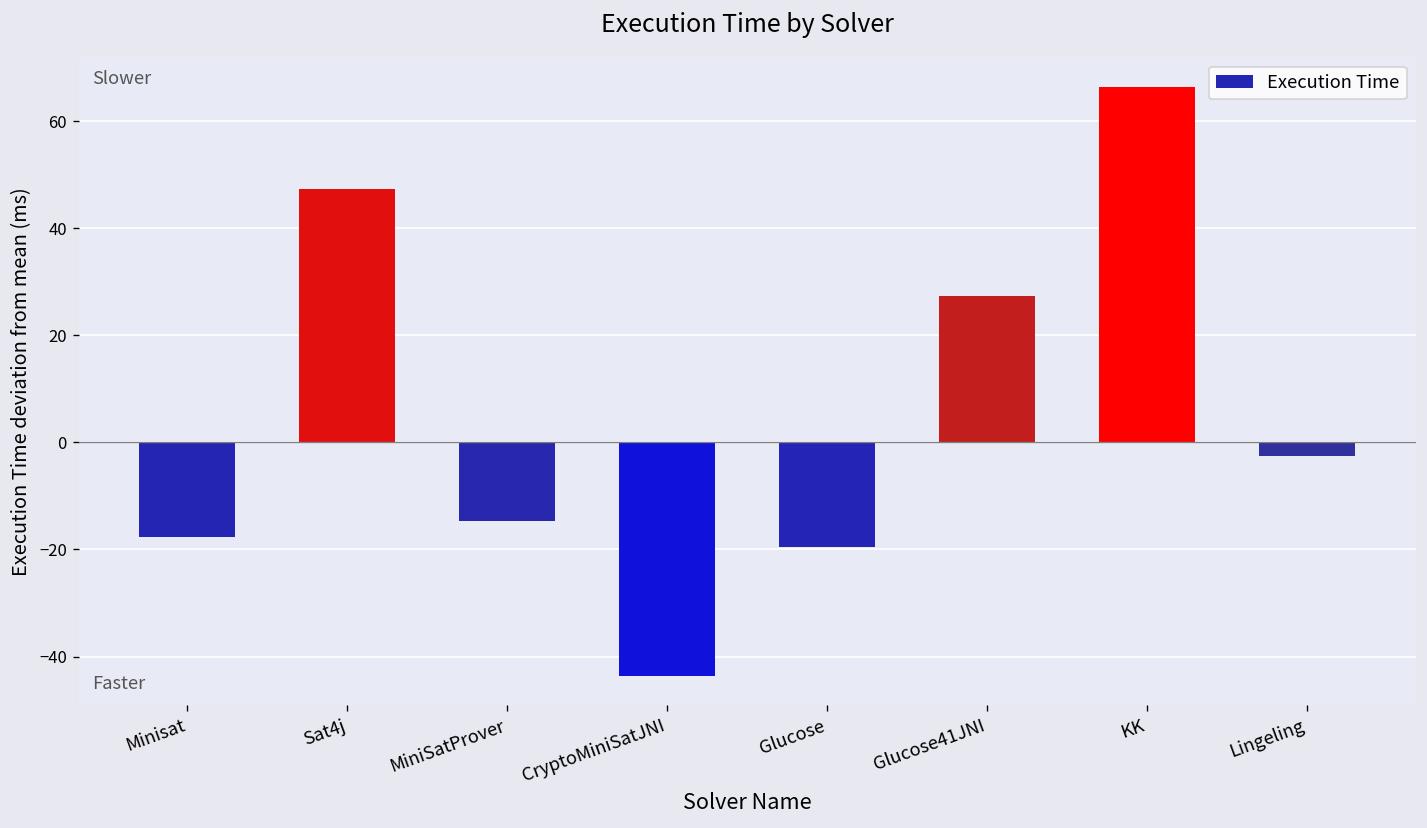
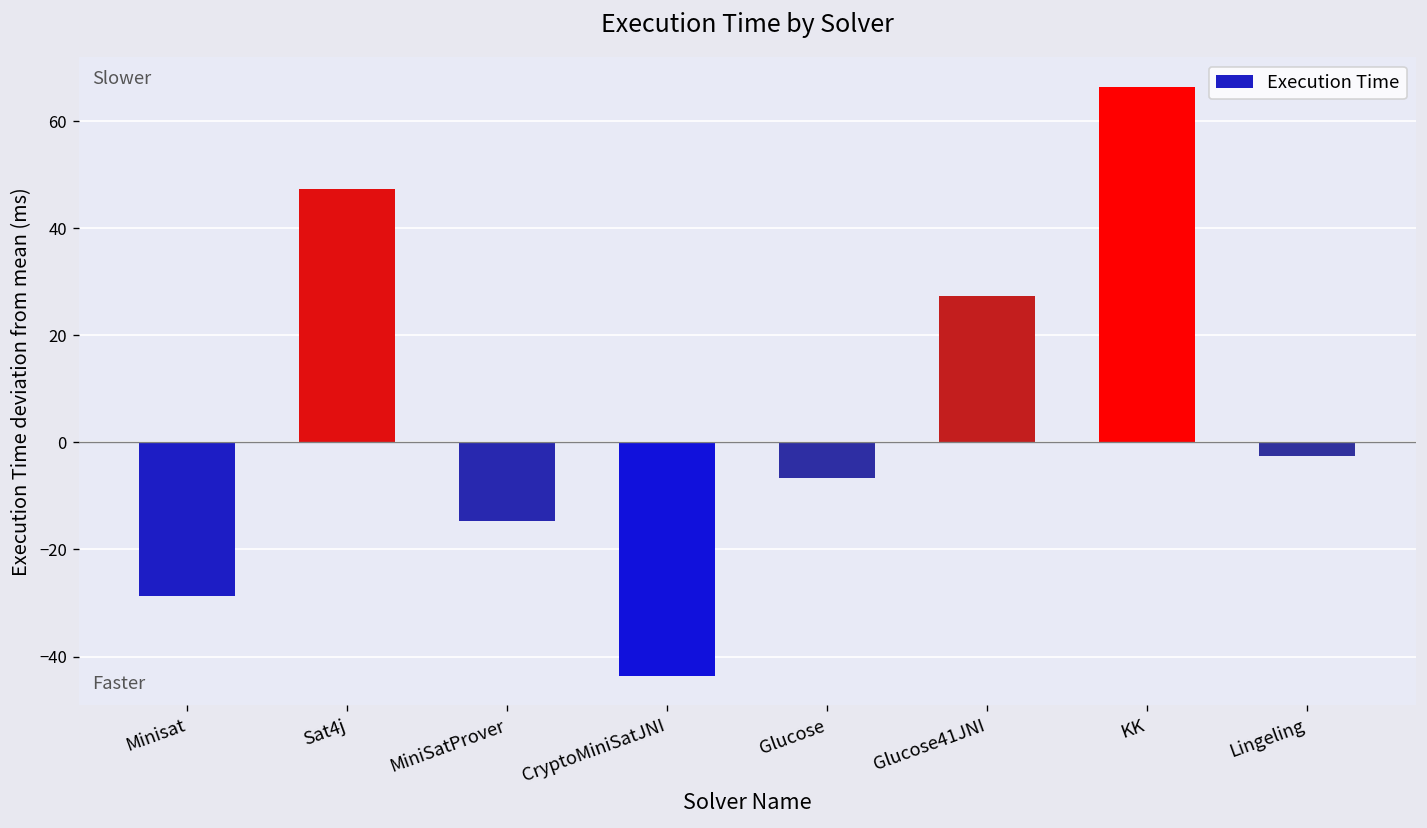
Minisat: -18 -> -29
Glucose: -20 -> -7
